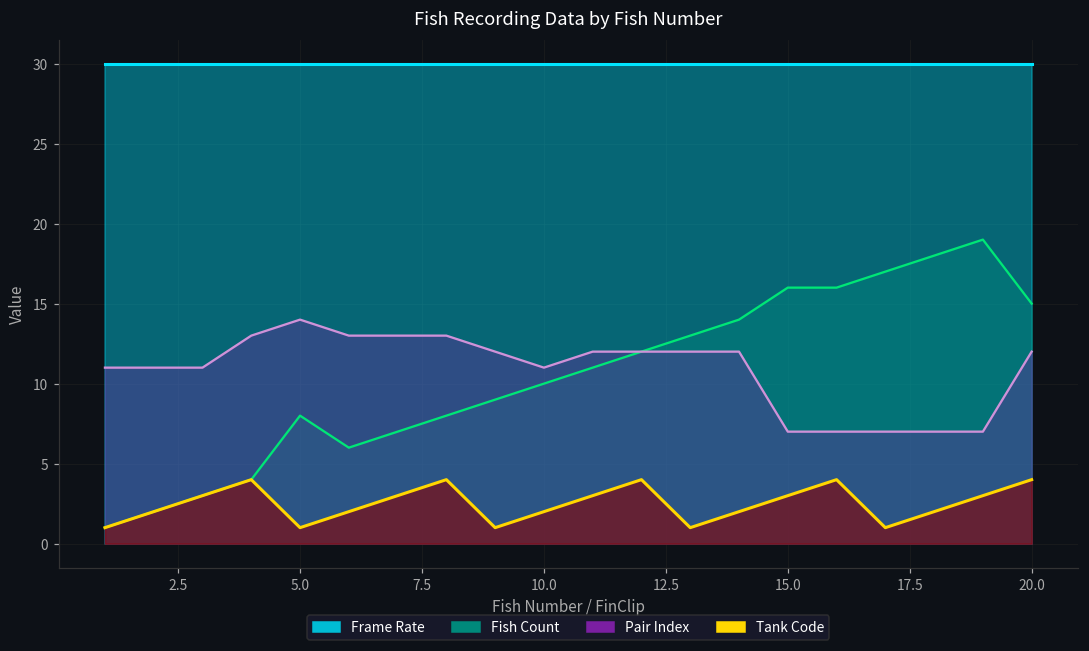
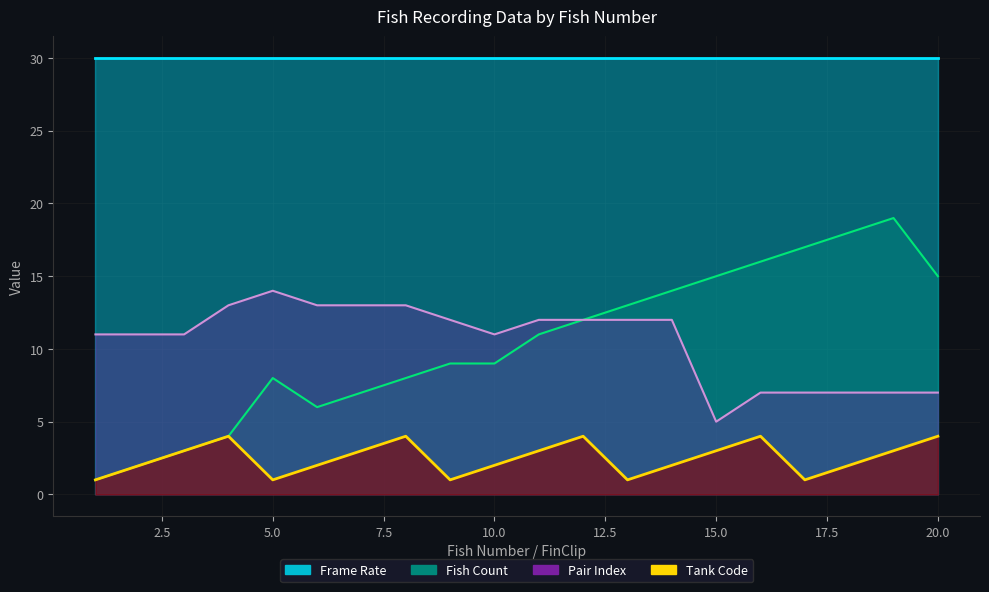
Fish Count, 10.0: 10 -> 9
Fish Count, 15.0: 16 -> 15
Pair Index, 15.0: 7 -> 5
Pair Index, 20.0: 12 -> 7
